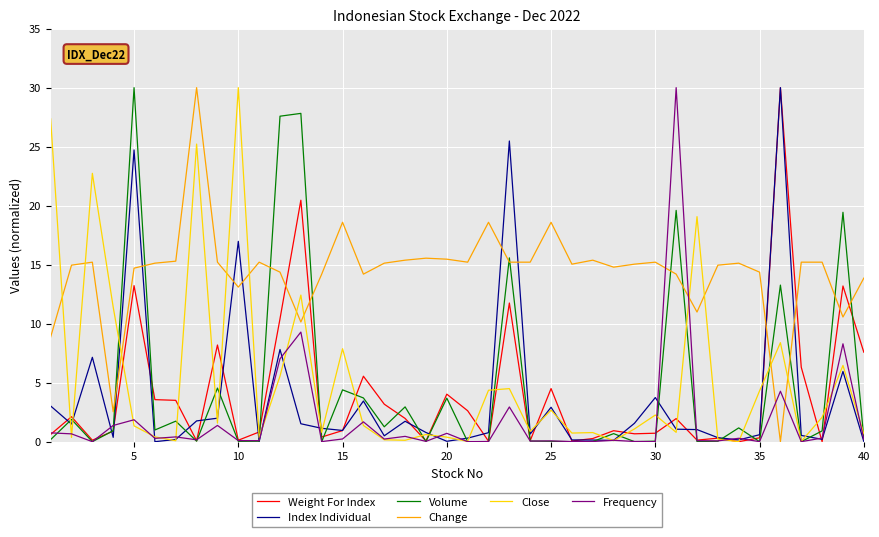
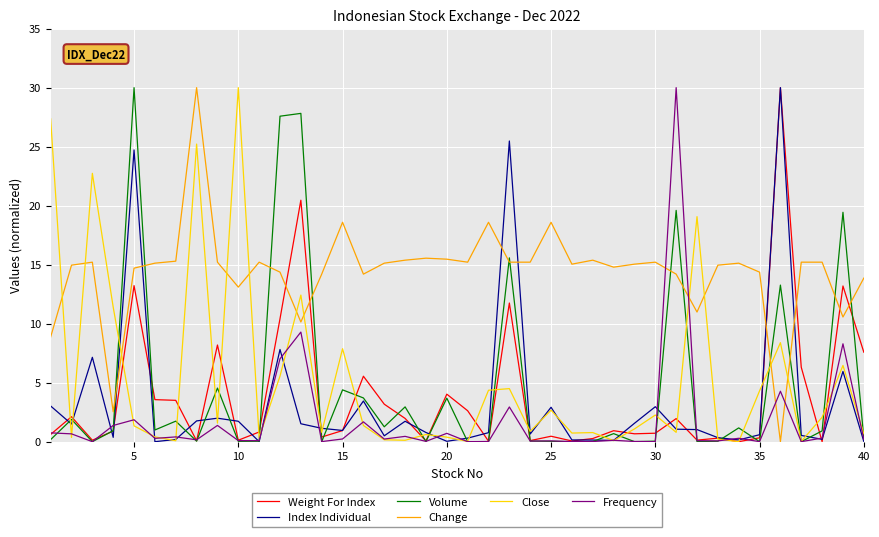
Index Individual, 10: 17.0 -> 1.7
Weight For Index, 25: 4.5 -> 0.5
Index Individual, 30: 3.7 -> 3.0
